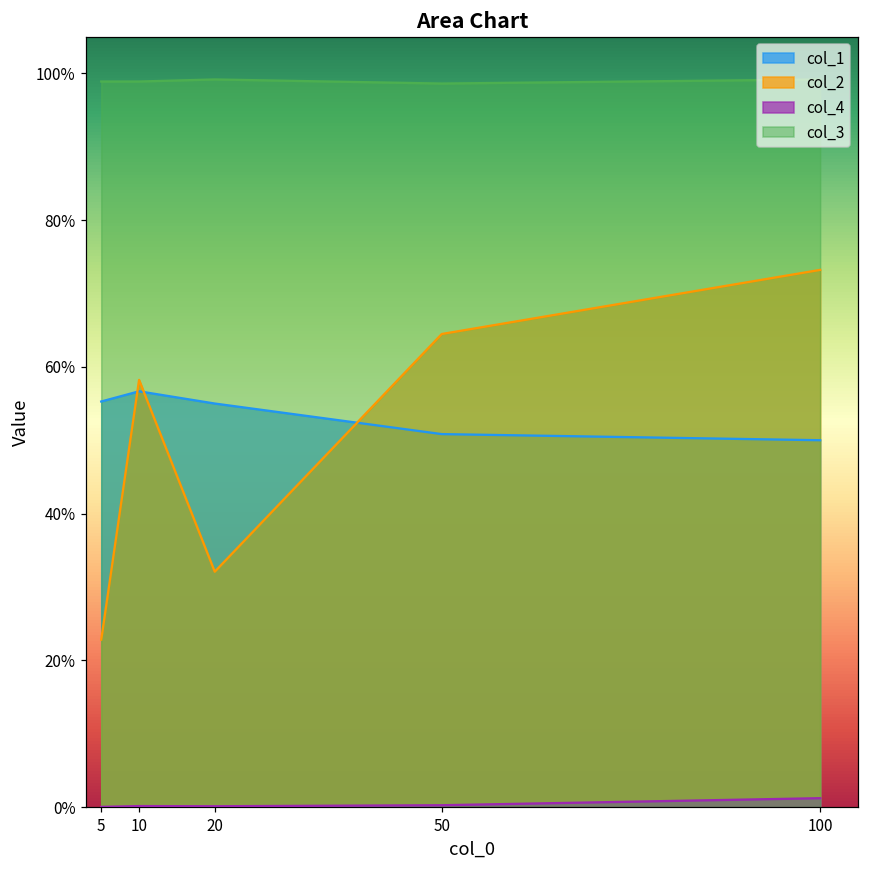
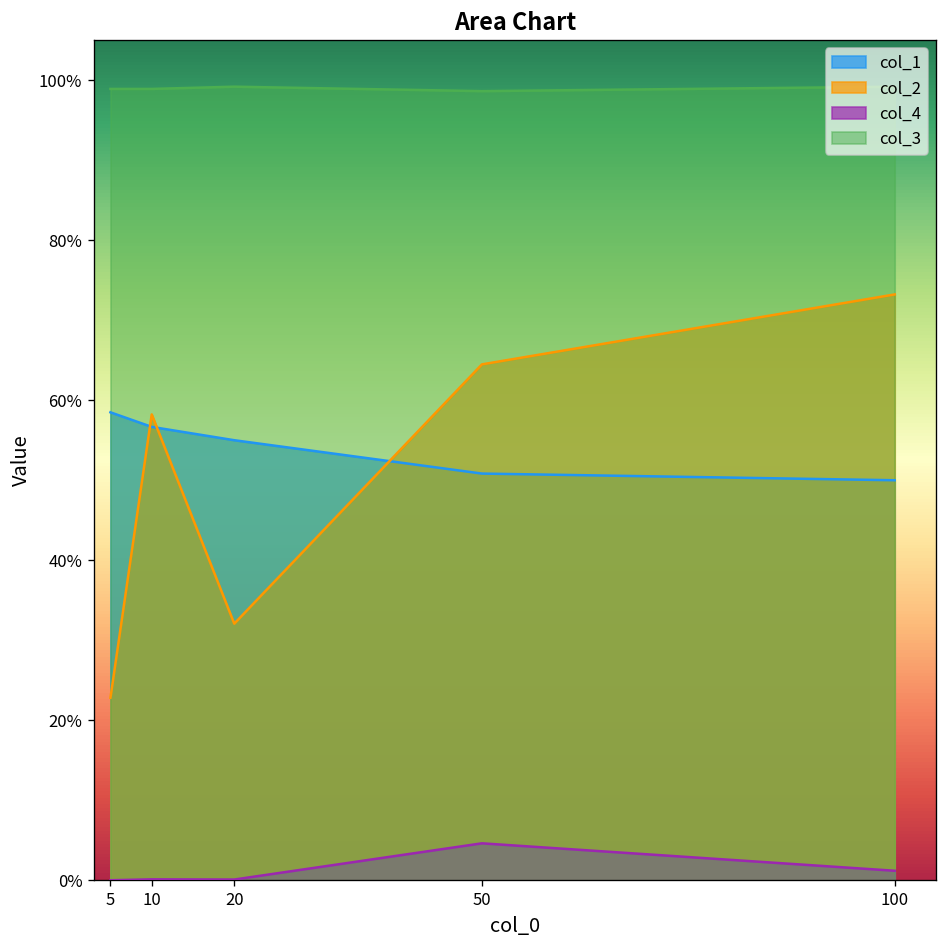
col_1, 5: 55% -> 58%
col_4, 50: 0% -> 5%
